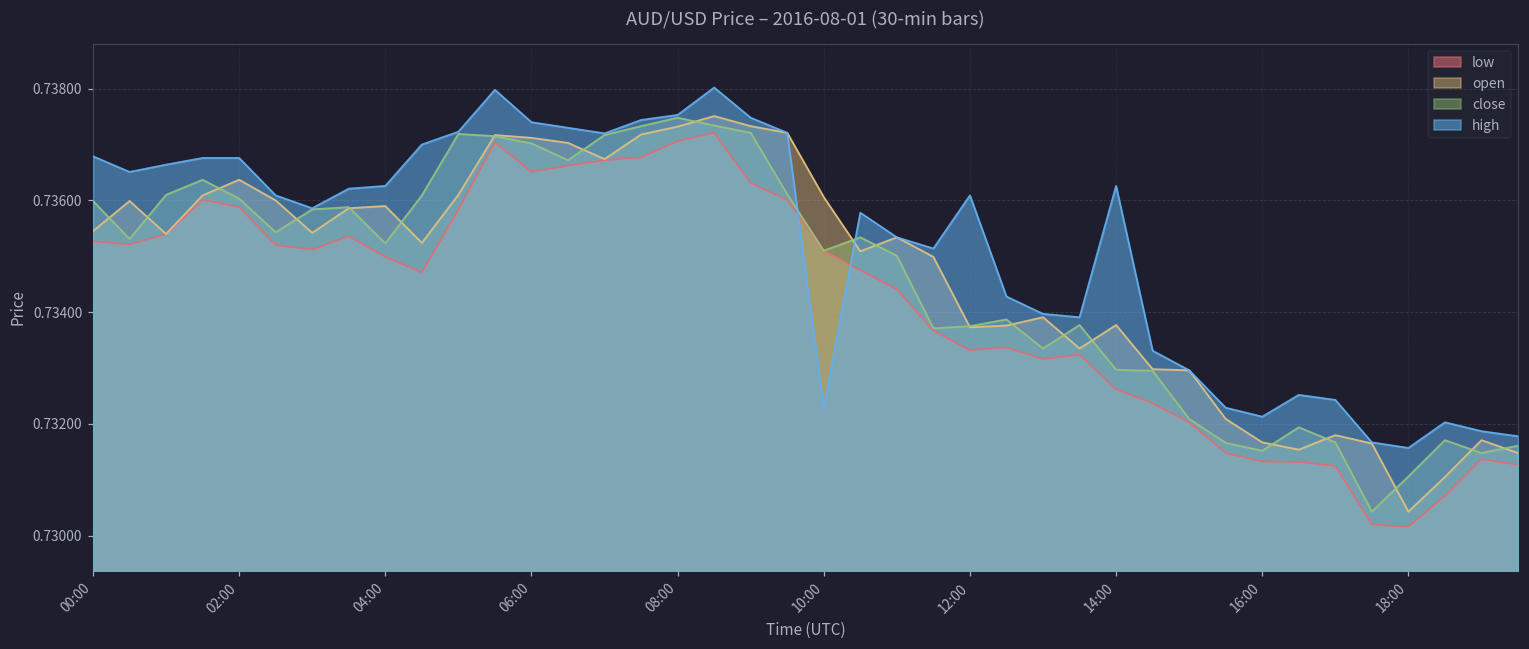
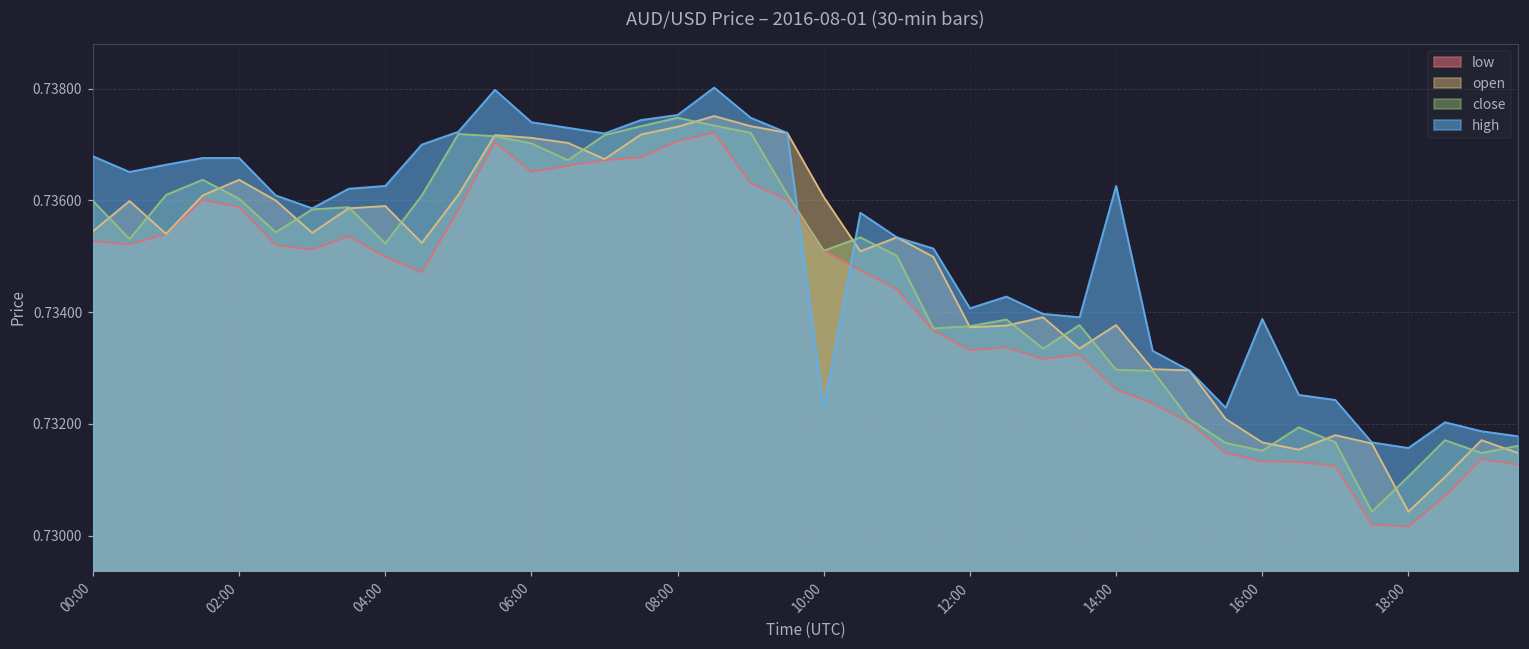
high, 12:00: 0.7361 -> 0.7341
high, 16:00: 0.7321 -> 0.7339
